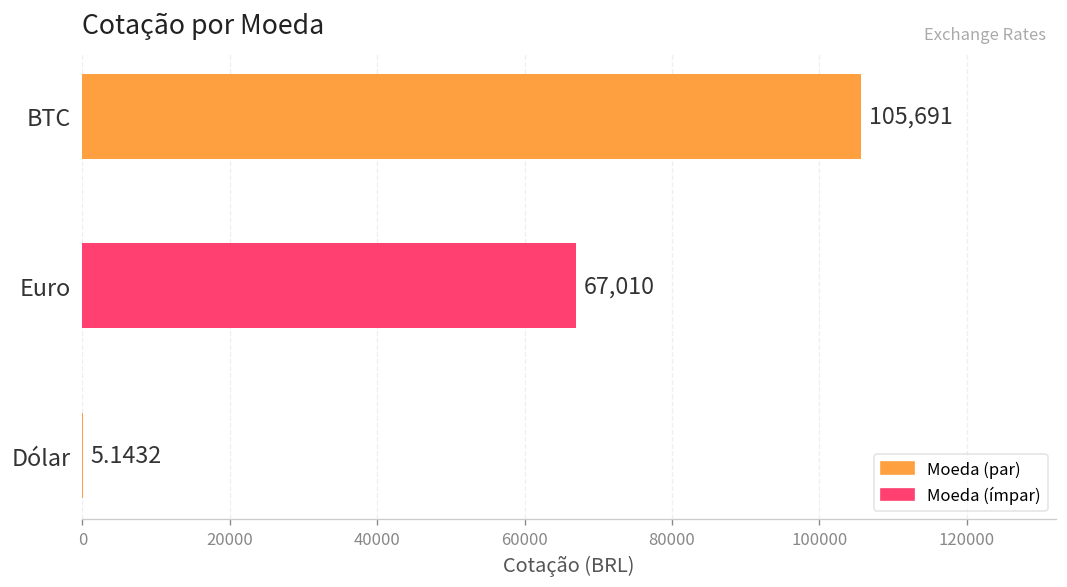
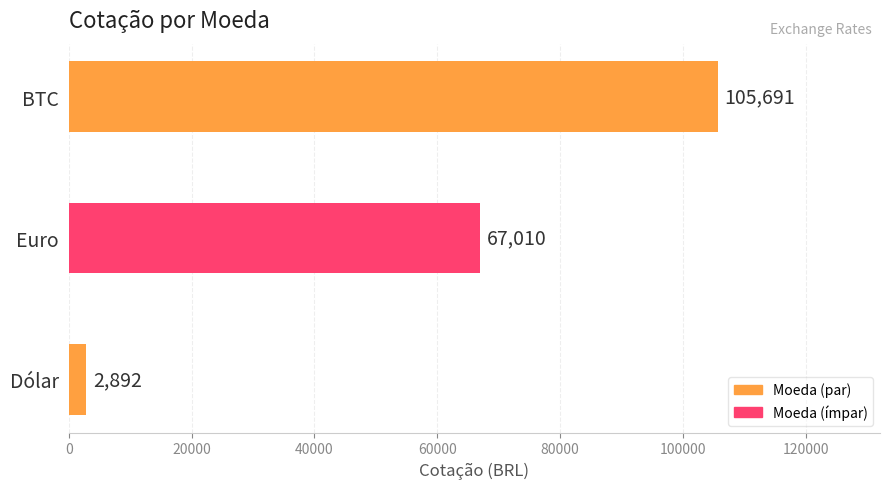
Dólar: 5.1432 -> 2,892
